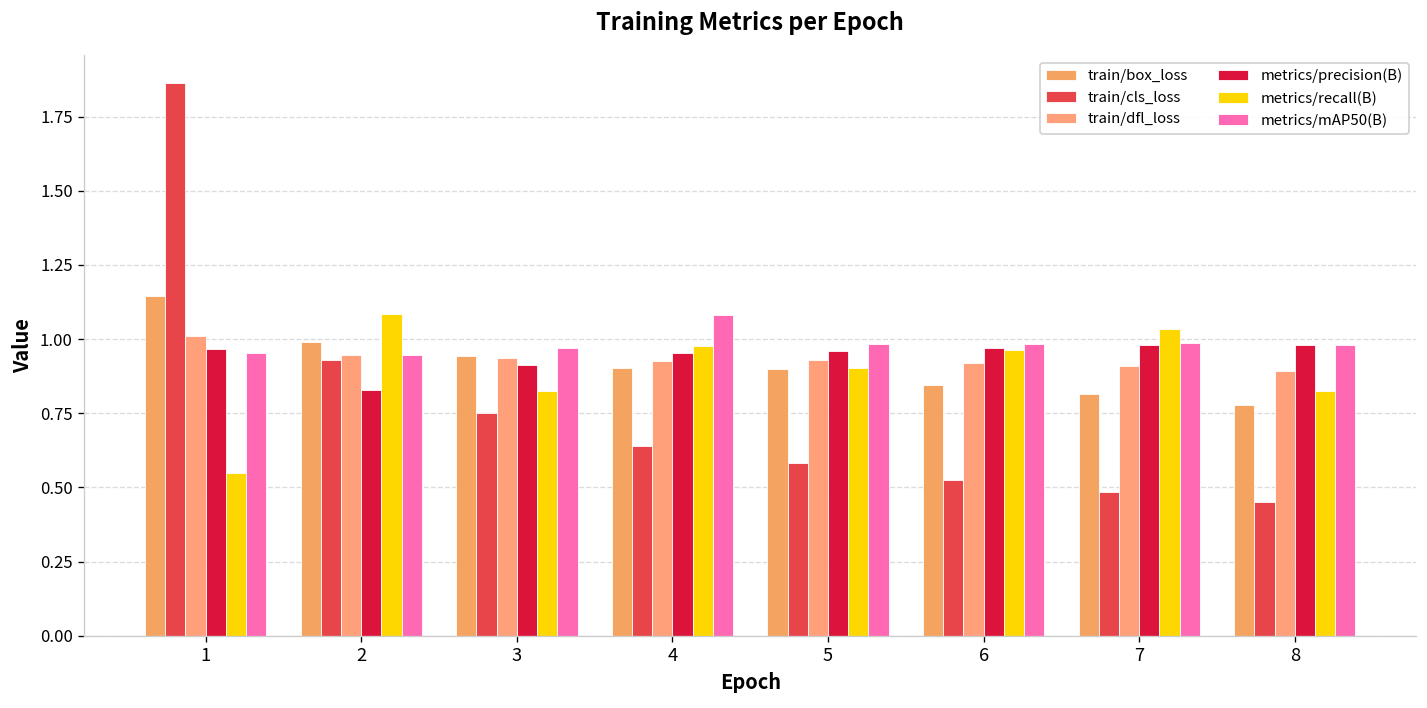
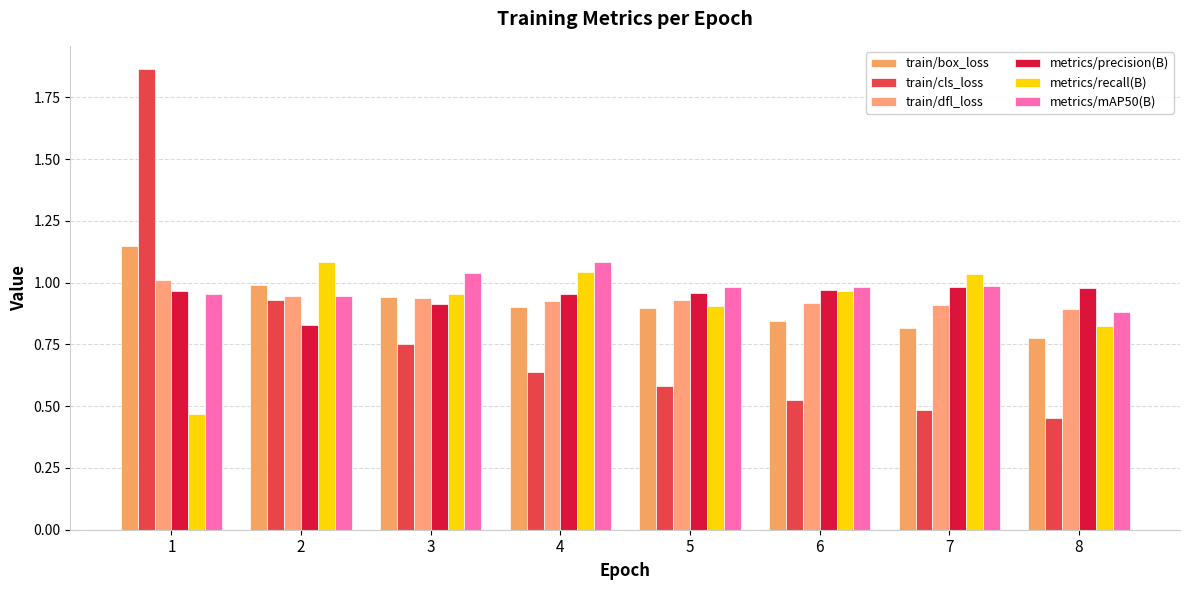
metrics/recall(B), 1: 0.55 -> 0.47
metrics/recall(B), 3: 0.82 -> 0.95
metrics/mAP50(B), 3: 0.97 -> 1.04
metrics/recall(B), 4: 0.98 -> 1.04
metrics/mAP50(B), 8: 0.98 -> 0.88
